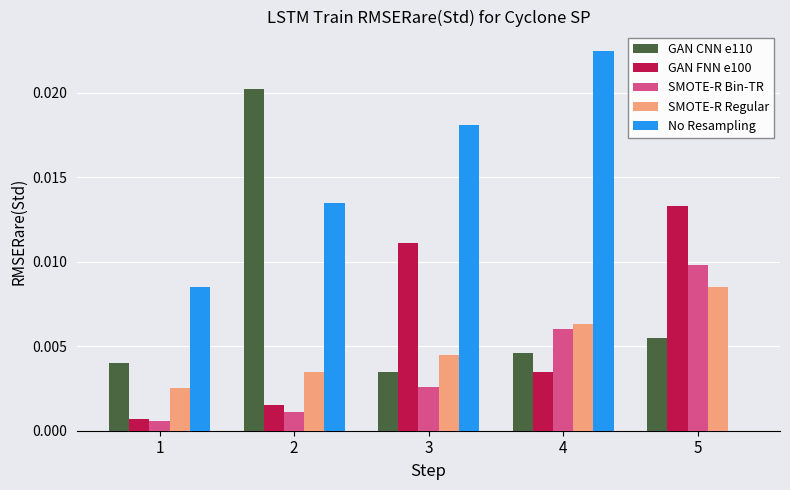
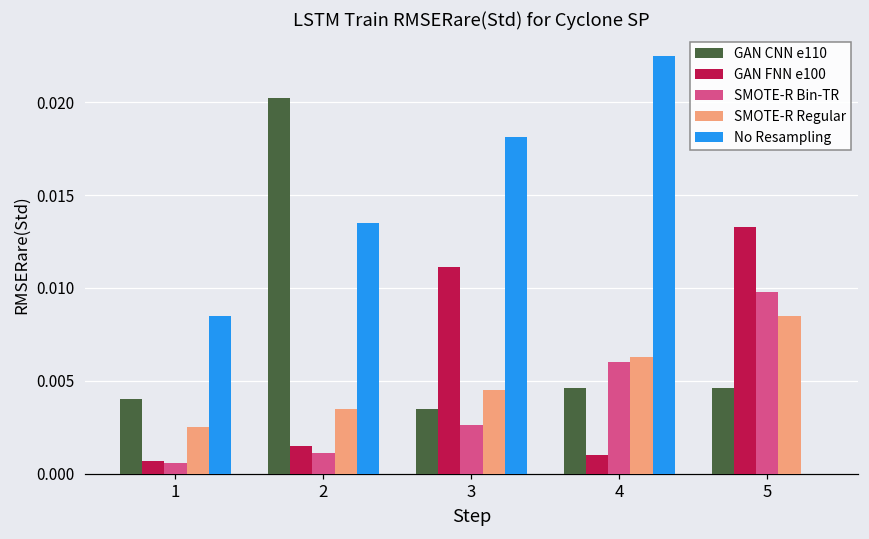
GAN FNN e100, 4: 0.0035 -> 0.0010
GAN CNN e110, 5: 0.0055 -> 0.0046
